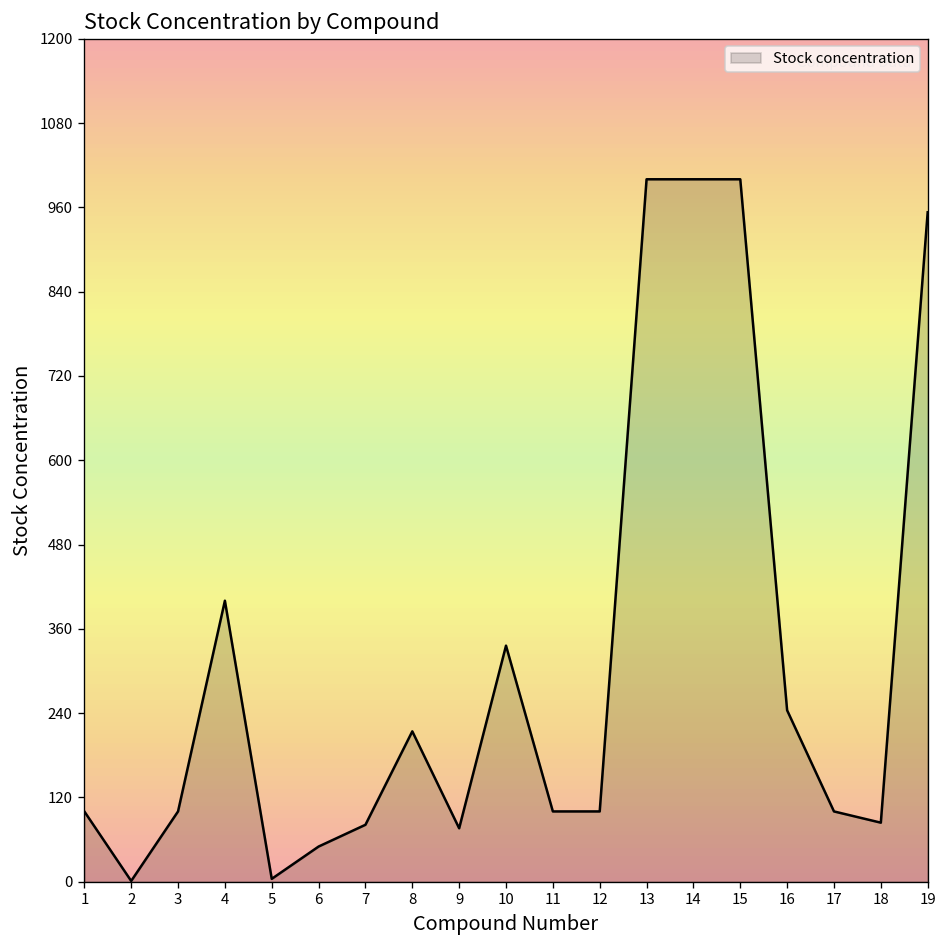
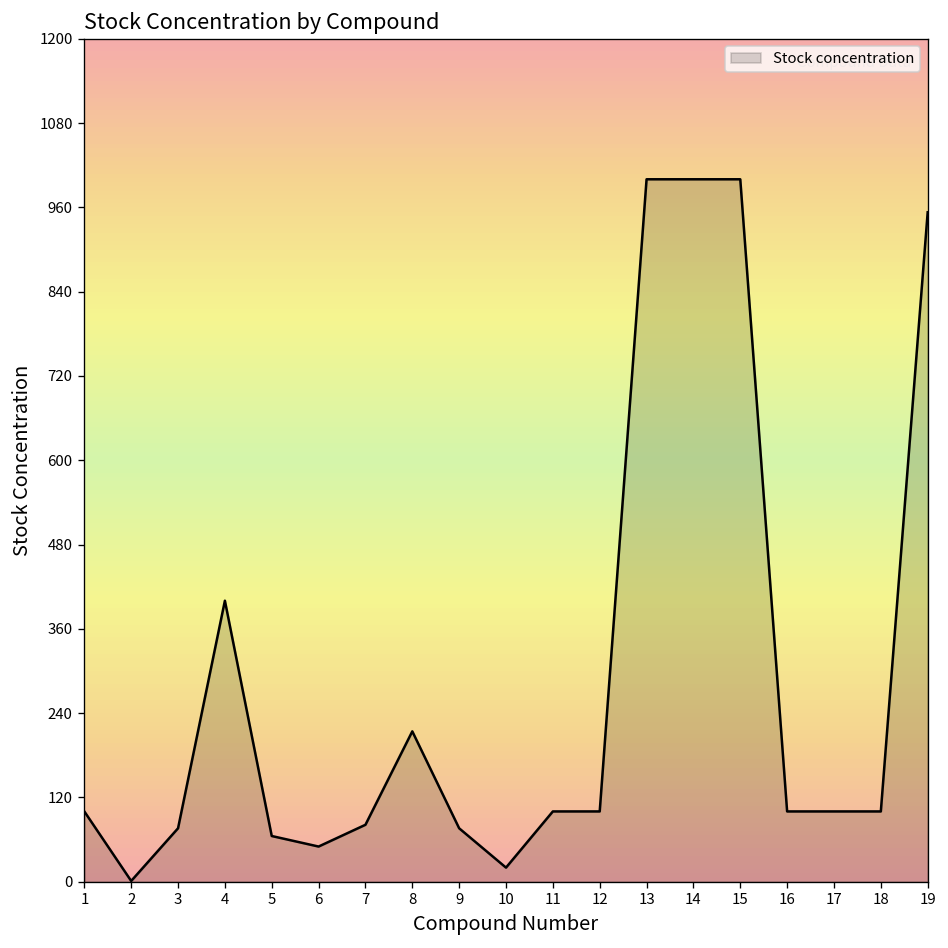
3: 100 -> 80
5: 0 -> 70
10: 340 -> 20
16: 240 -> 100
18: 80 -> 100
